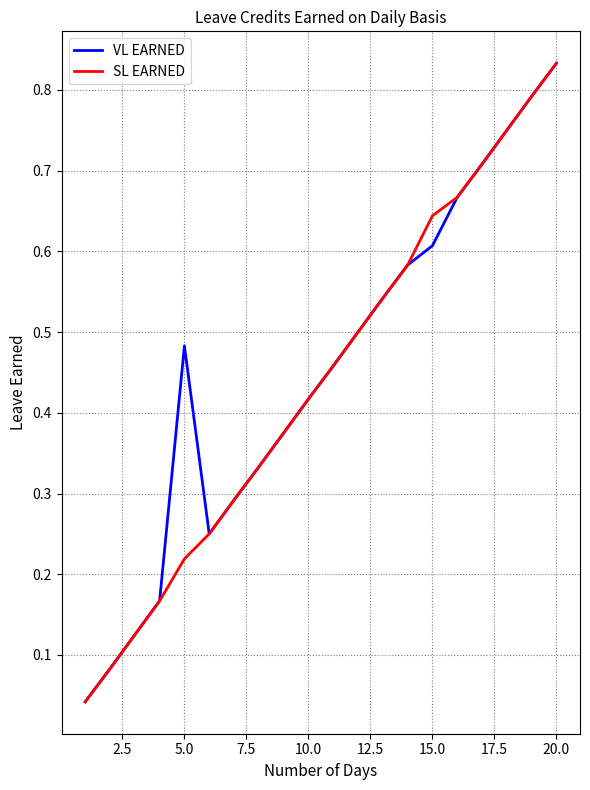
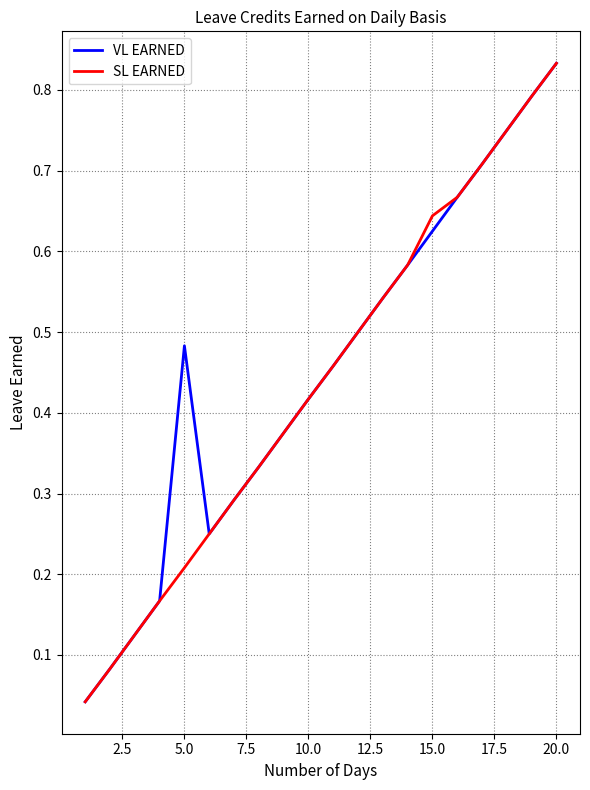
SL EARNED, 5.0: 0.22 -> 0.21
VL EARNED, 15.0: 0.61 -> 0.63
